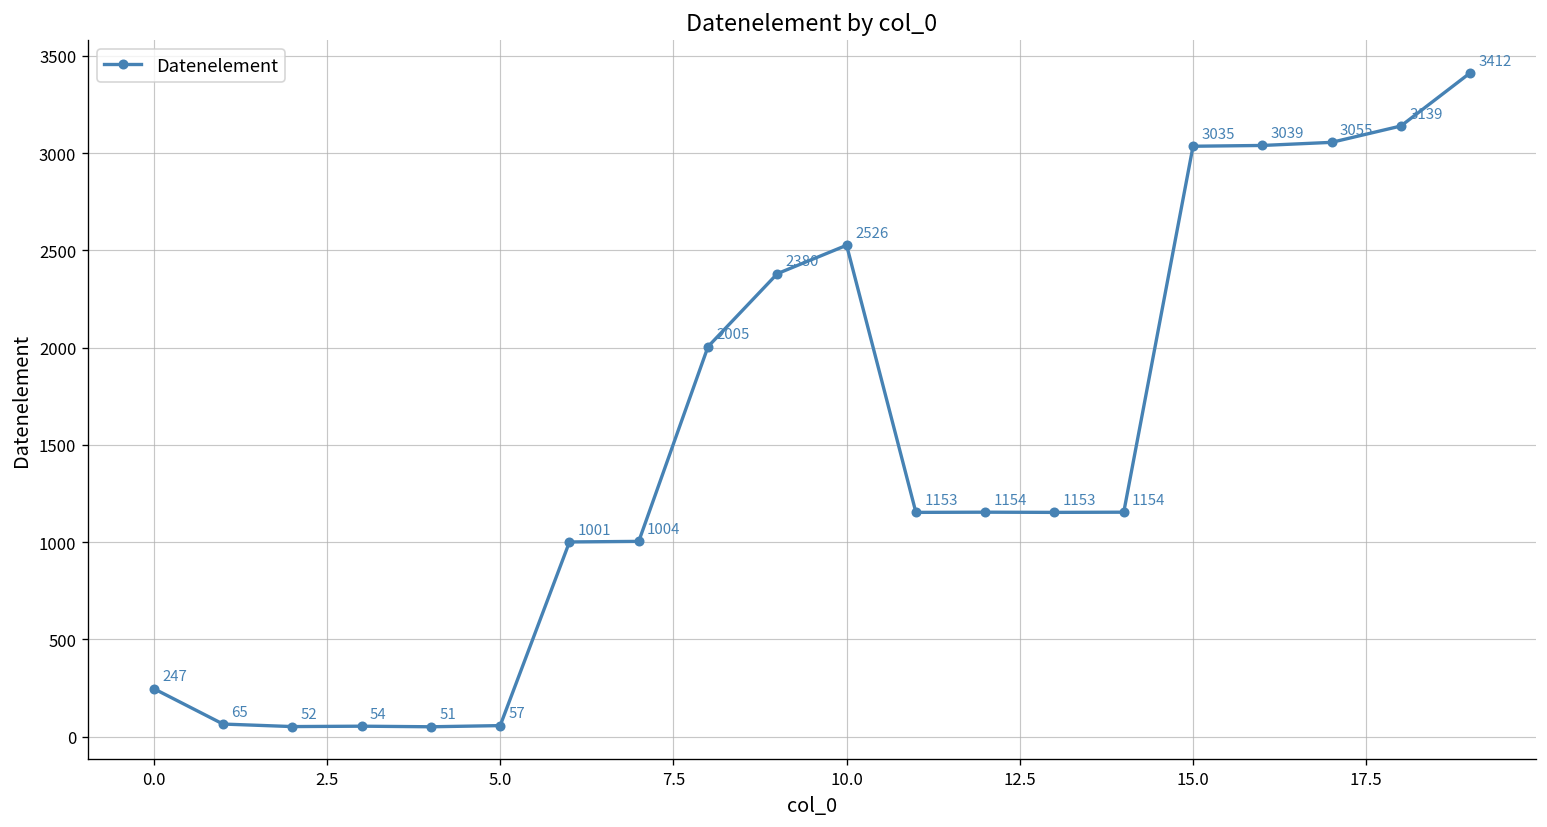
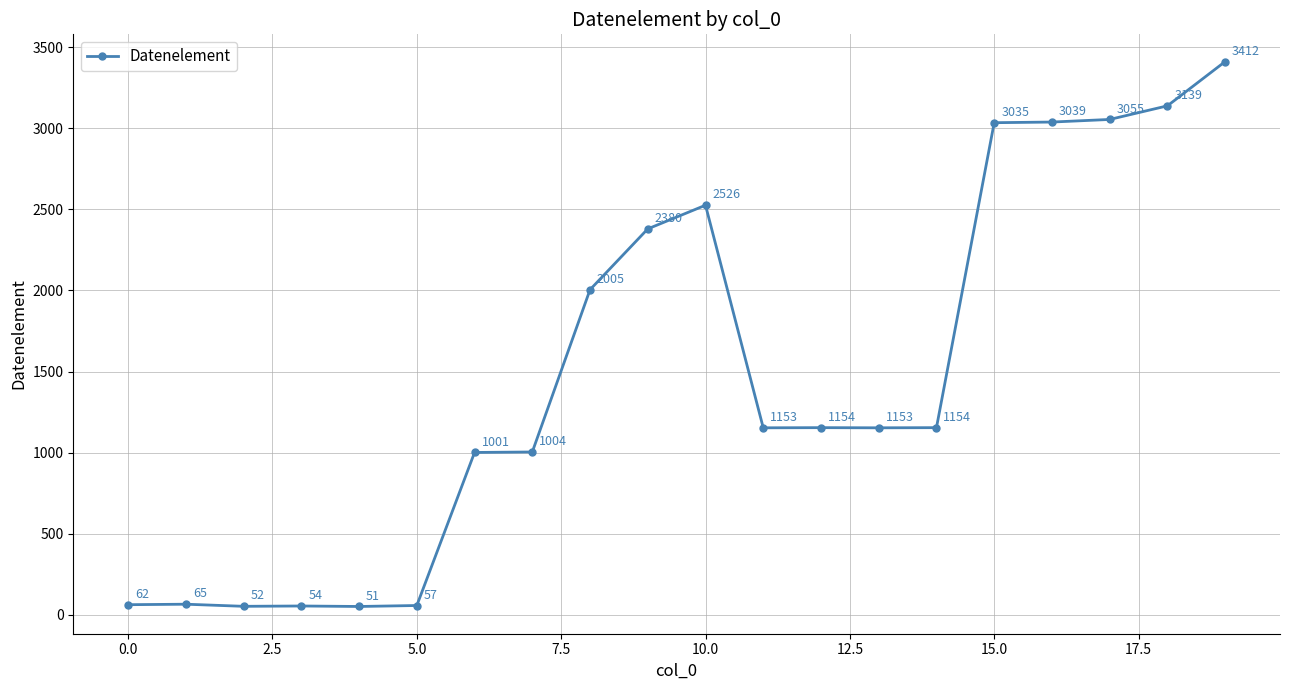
0.0: 247 -> 62
